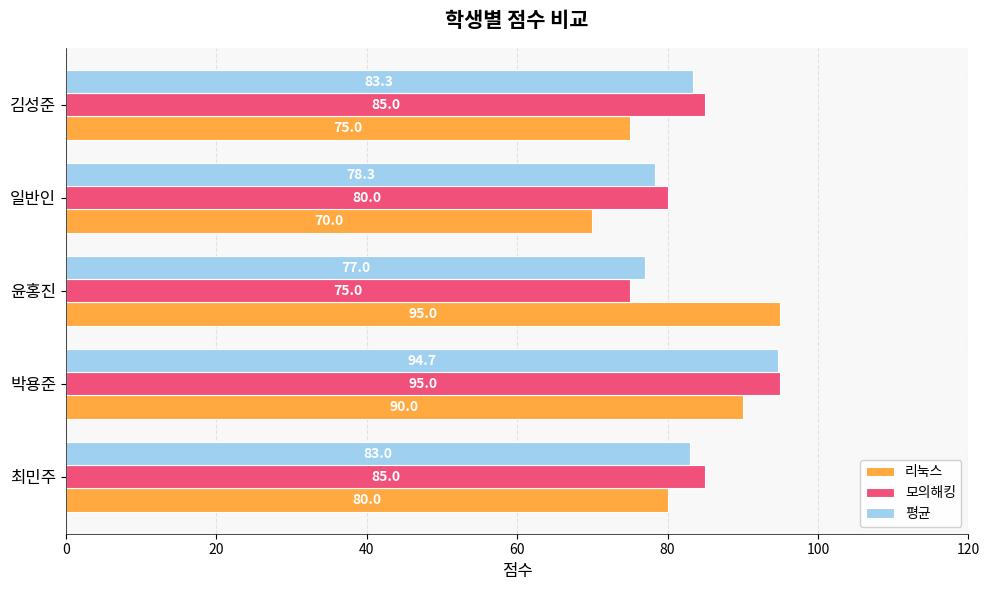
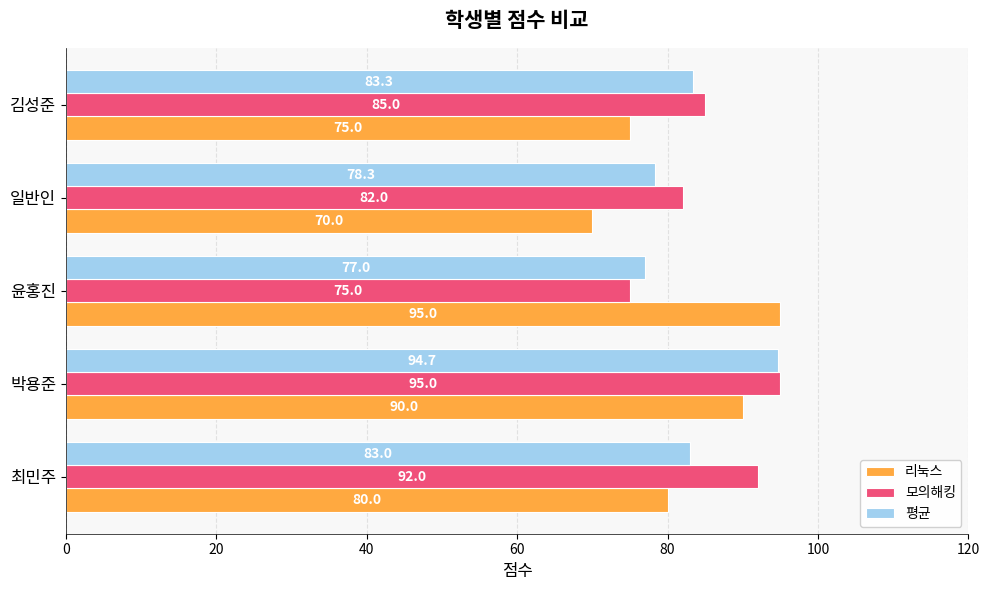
모의해킹, 일반인: 80.0 -> 82.0
모의해킹, 최민주: 85.0 -> 92.0
